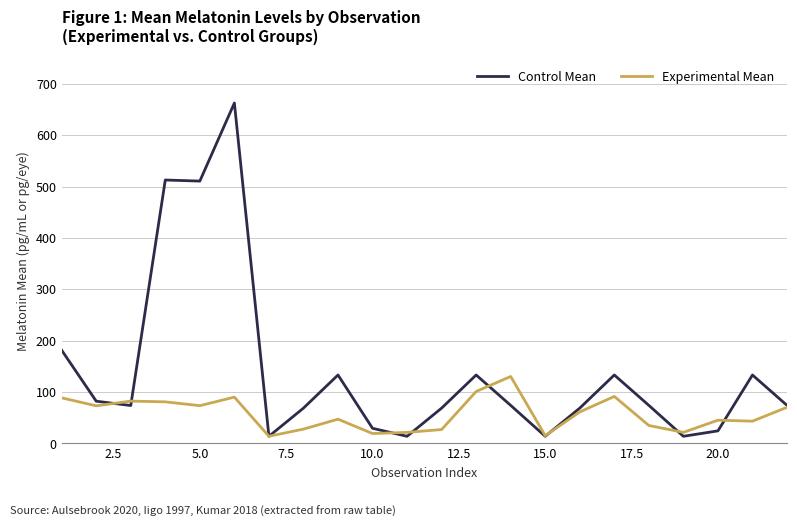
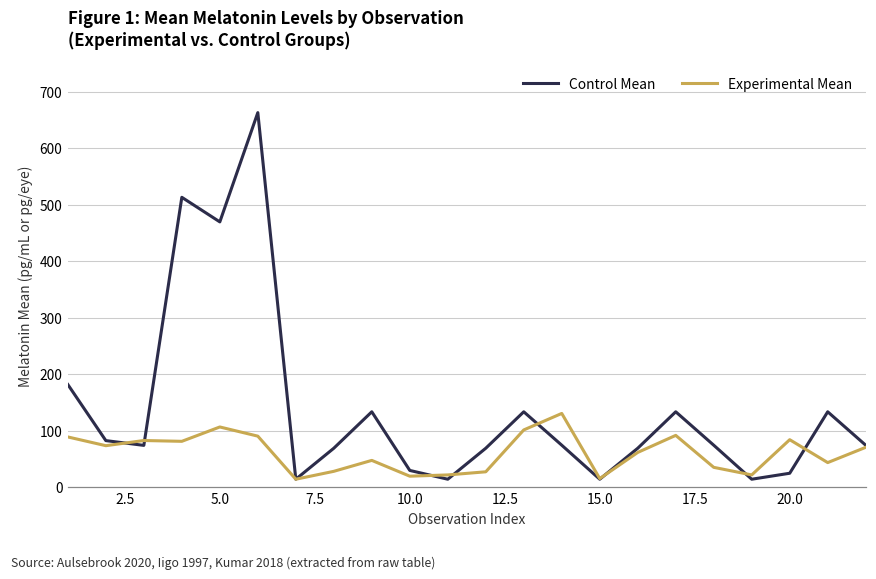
Control Mean, 5.0: 510 -> 470
Experimental Mean, 5.0: 70 -> 110
Experimental Mean, 20.0: 50 -> 80
